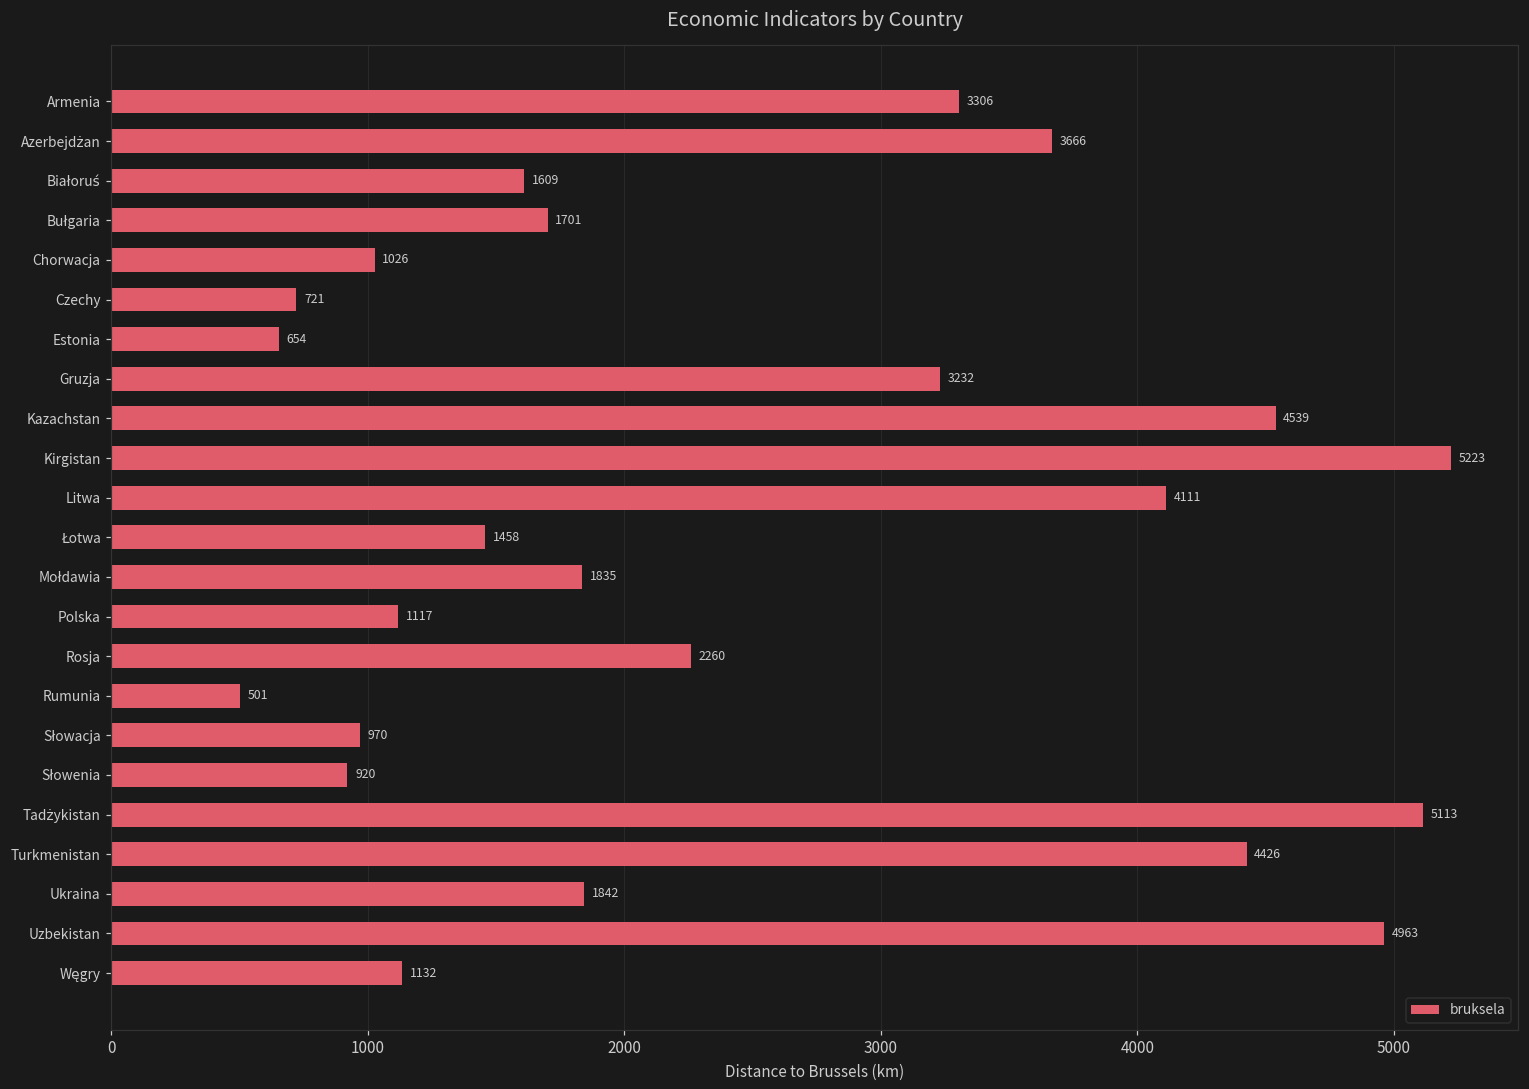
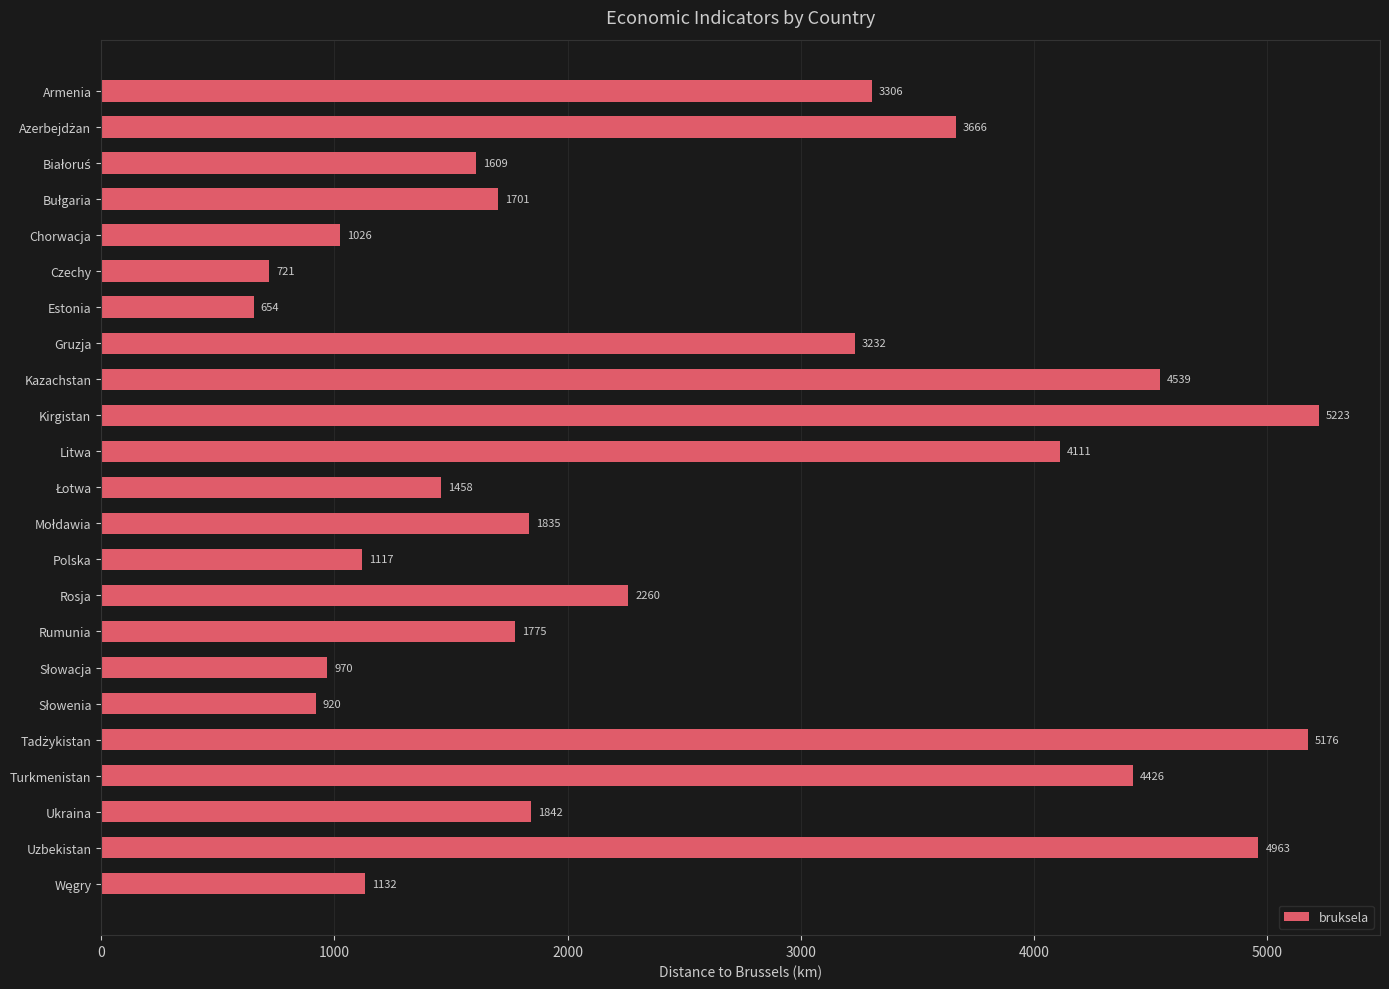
Rumunia: 501 -> 1775
Tadżykistan: 5113 -> 5176
